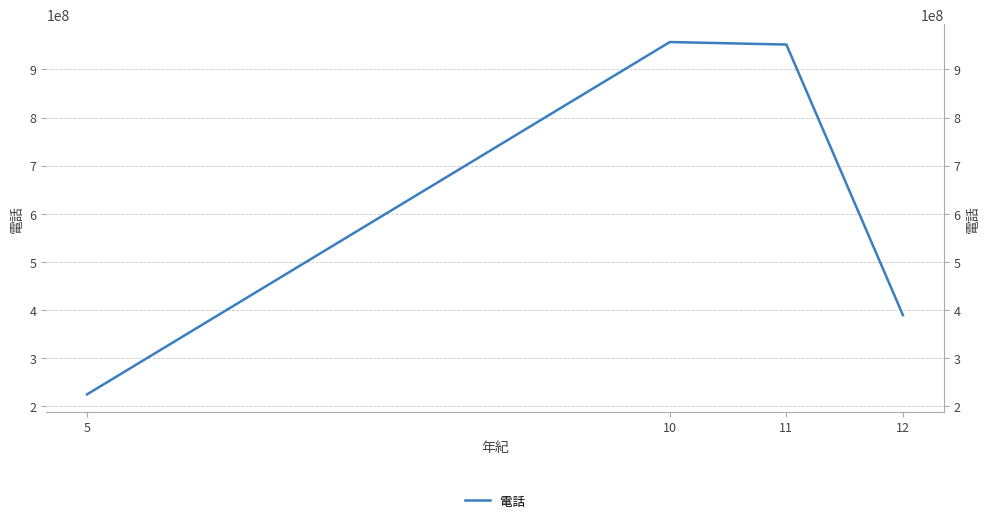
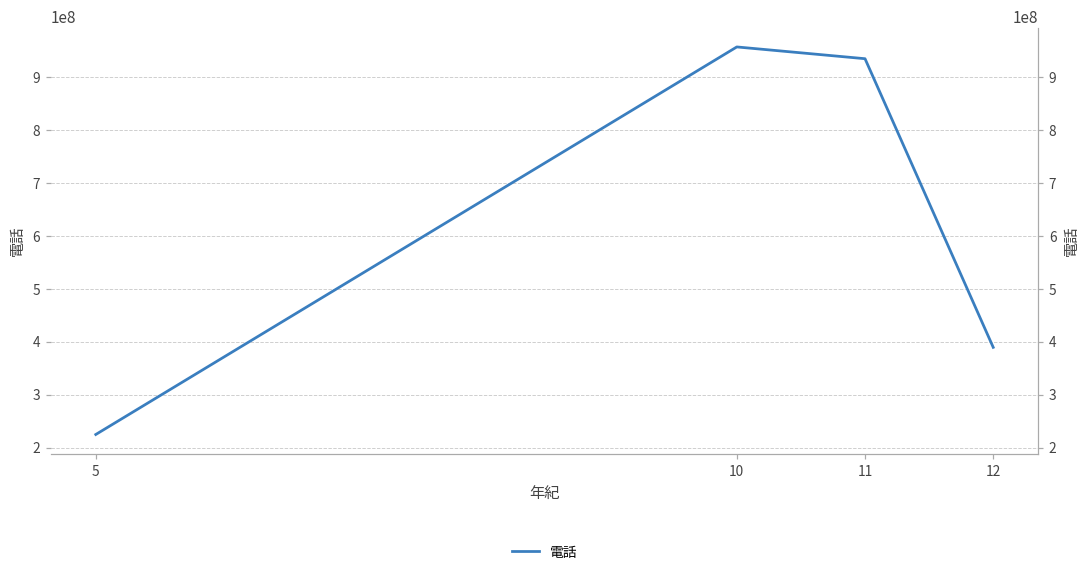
11: 950000000 -> 930000000
